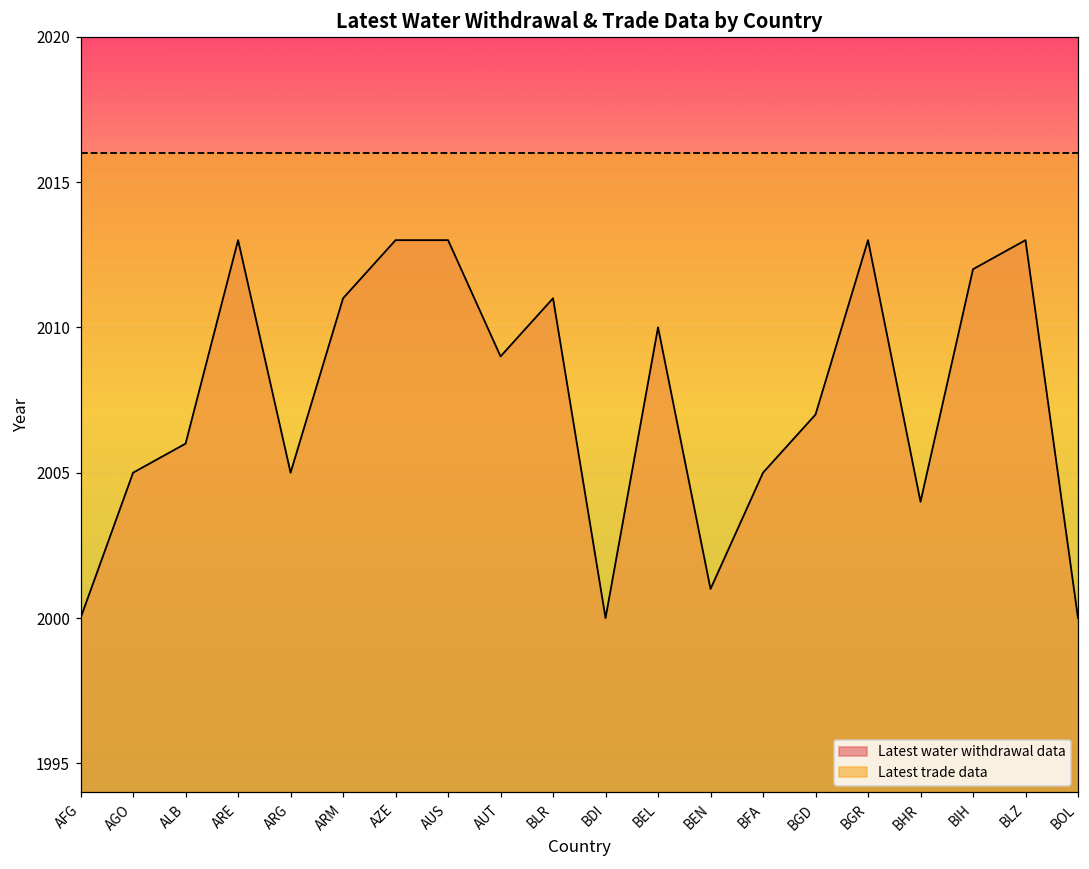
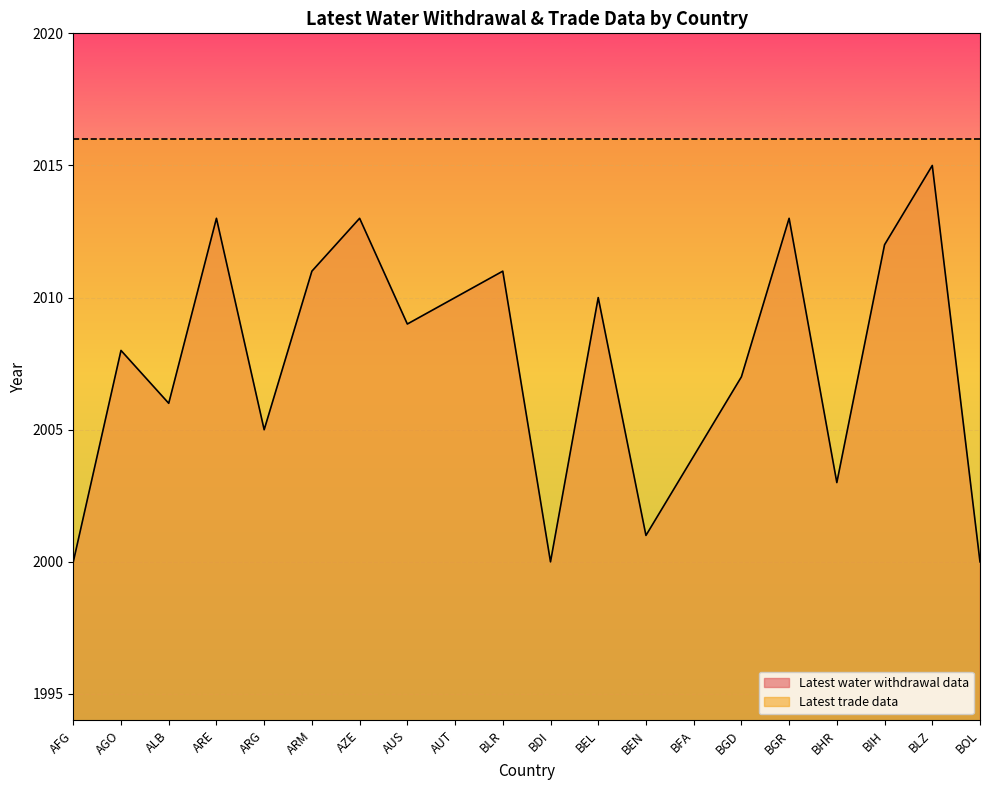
Latest water withdrawal data, AGO: 2005 -> 2008
Latest water withdrawal data, AUS: 2013 -> 2009
Latest water withdrawal data, AUT: 2009 -> 2010
Latest water withdrawal data, BFA: 2005 -> 2004
Latest water withdrawal data, BHR: 2004 -> 2003
Latest water withdrawal data, BLZ: 2013 -> 2015
